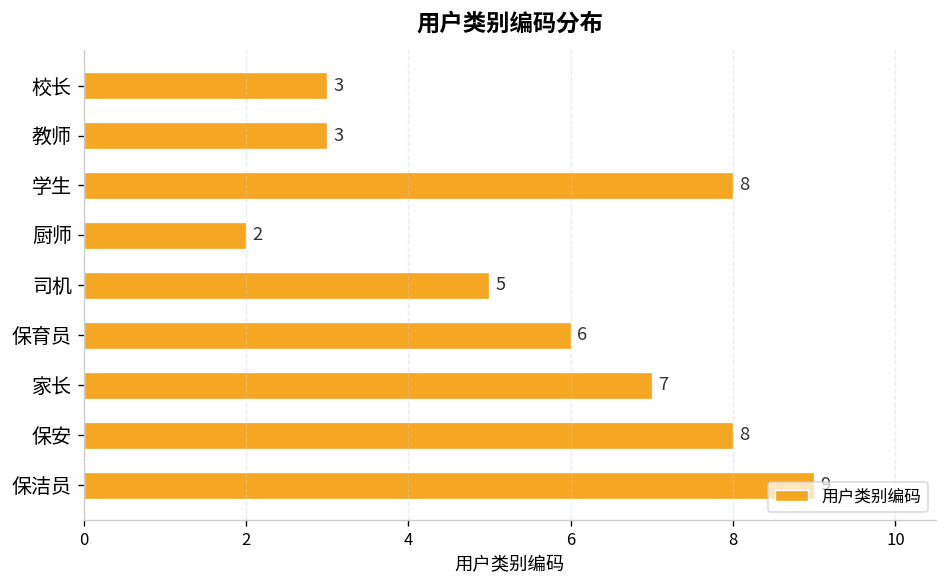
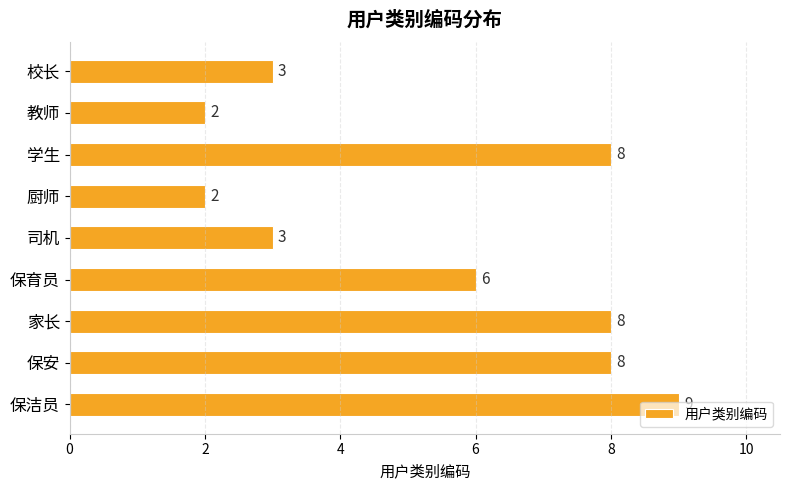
教师: 3 -> 2
司机: 5 -> 3
家长: 7 -> 8
